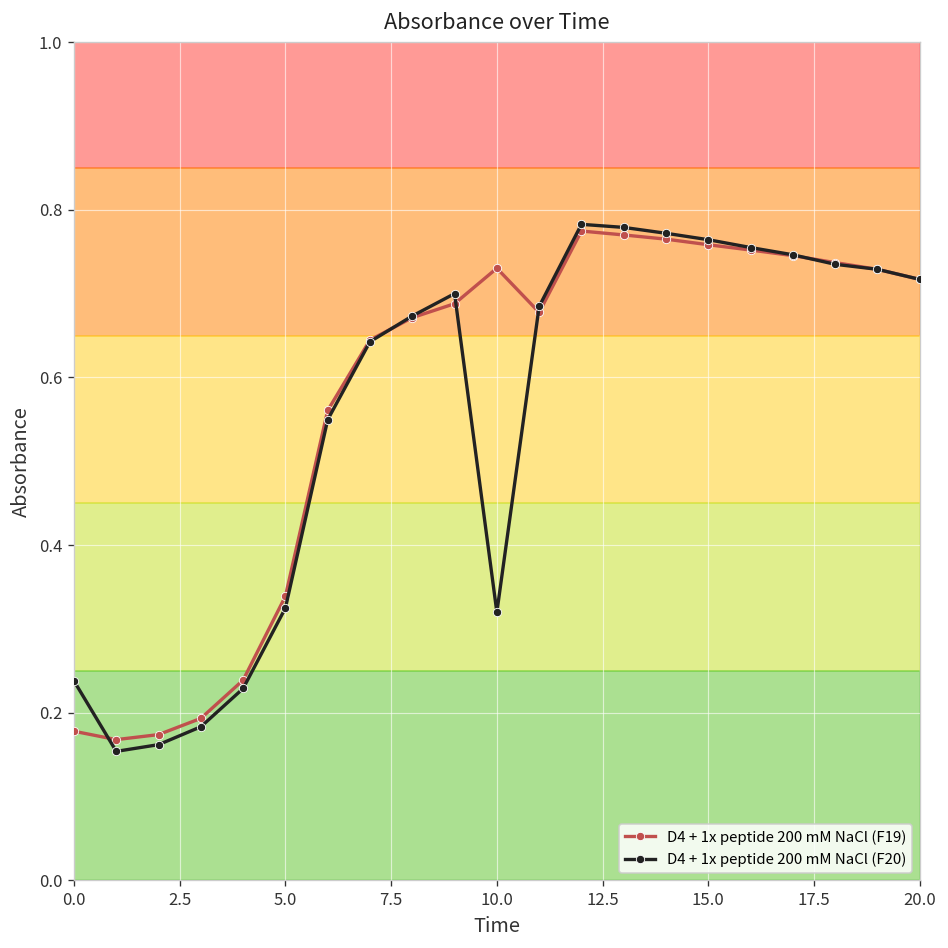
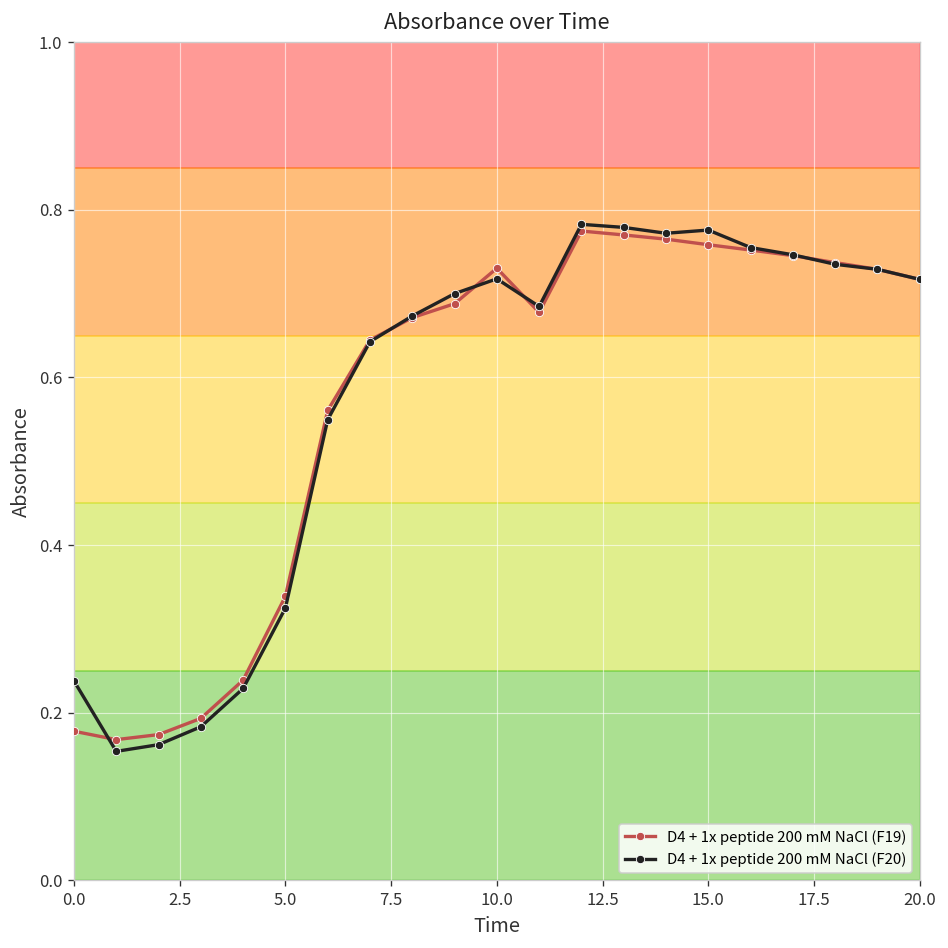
D4 + 1x peptide 200 mM NaCl (F20), 10.0: 0.32 -> 0.72
D4 + 1x peptide 200 mM NaCl (F20), 15.0: 0.76 -> 0.78
